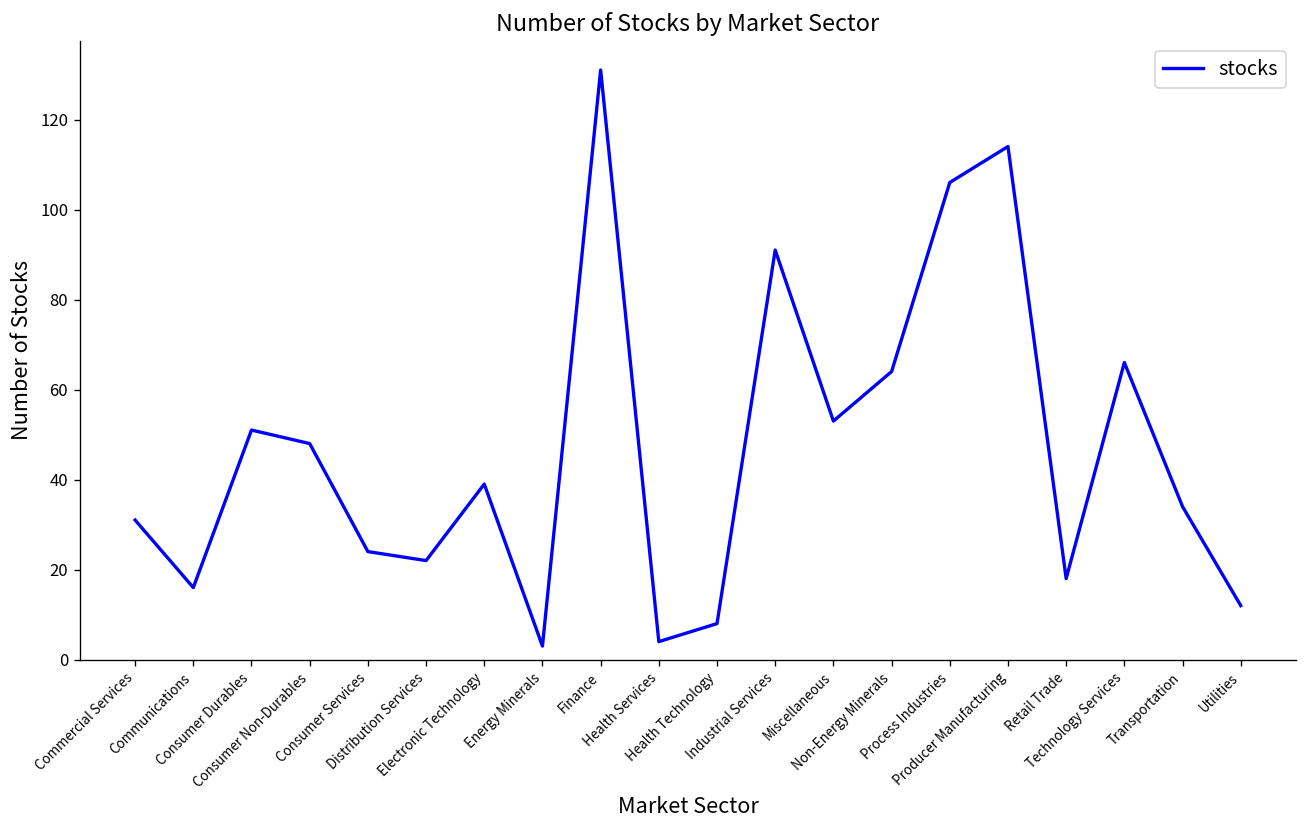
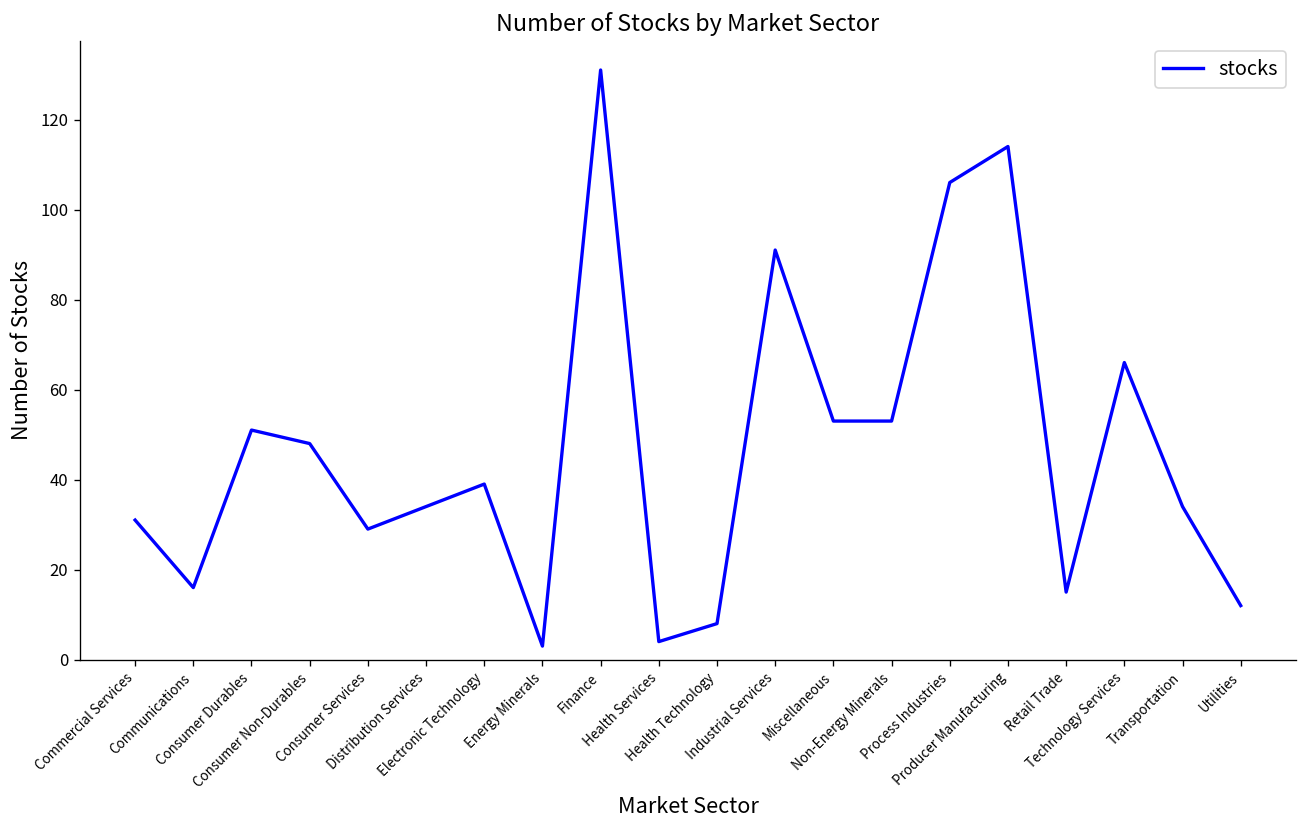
Consumer Services: 24 -> 29
Distribution Services: 22 -> 34
Non-Energy Minerals: 64 -> 53
Retail Trade: 18 -> 15
